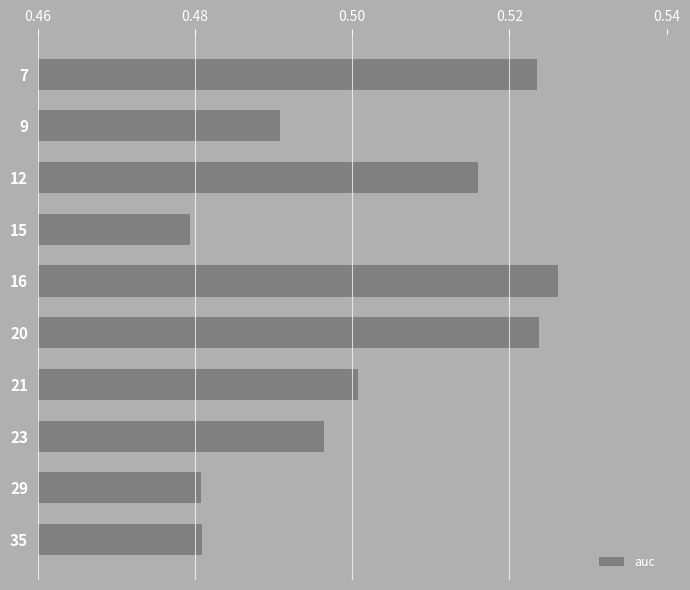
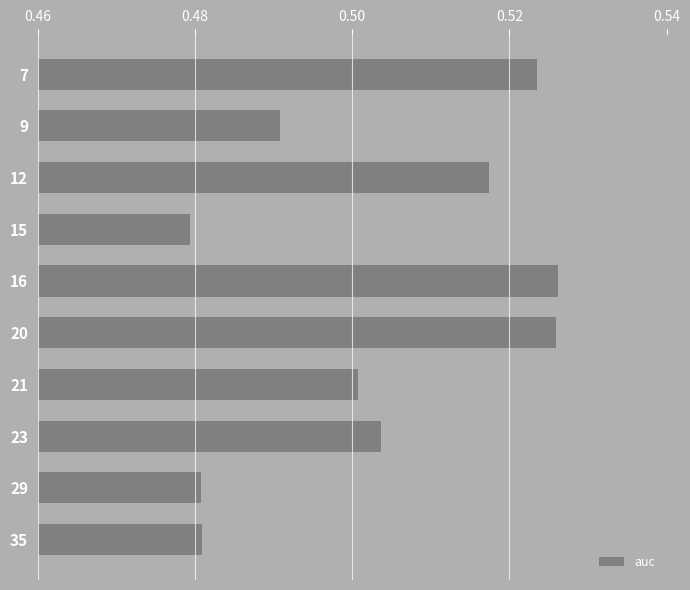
12: 0.516 -> 0.517
20: 0.524 -> 0.526
23: 0.496 -> 0.504
